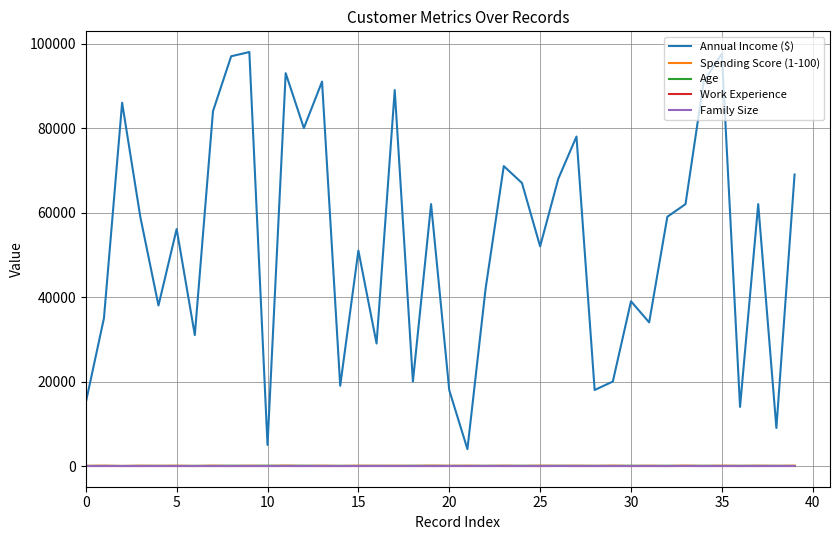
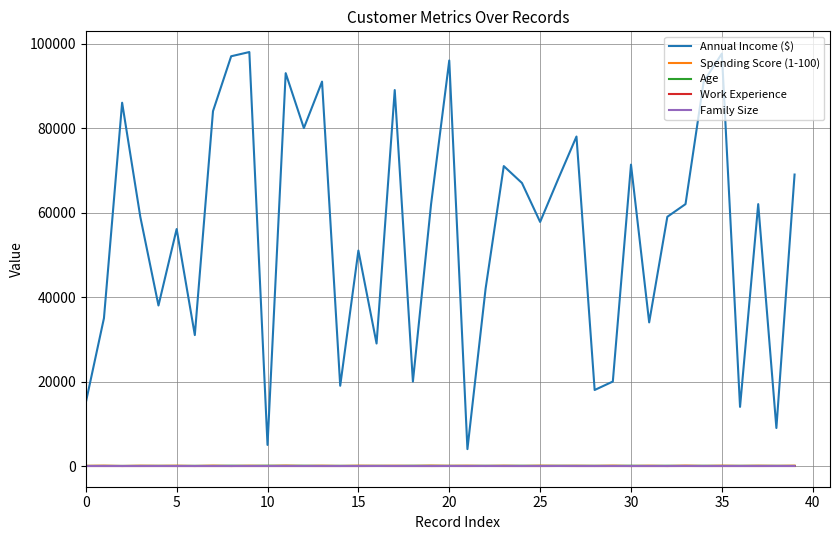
Annual Income ($), 20: 18000 -> 96000
Annual Income ($), 25: 52000 -> 58000
Annual Income ($), 30: 39000 -> 71000
